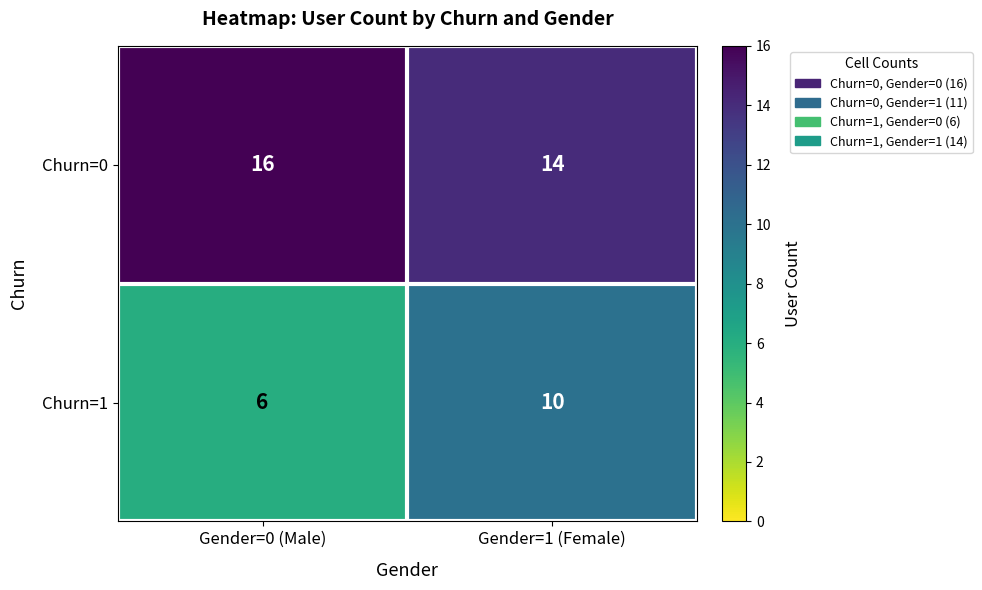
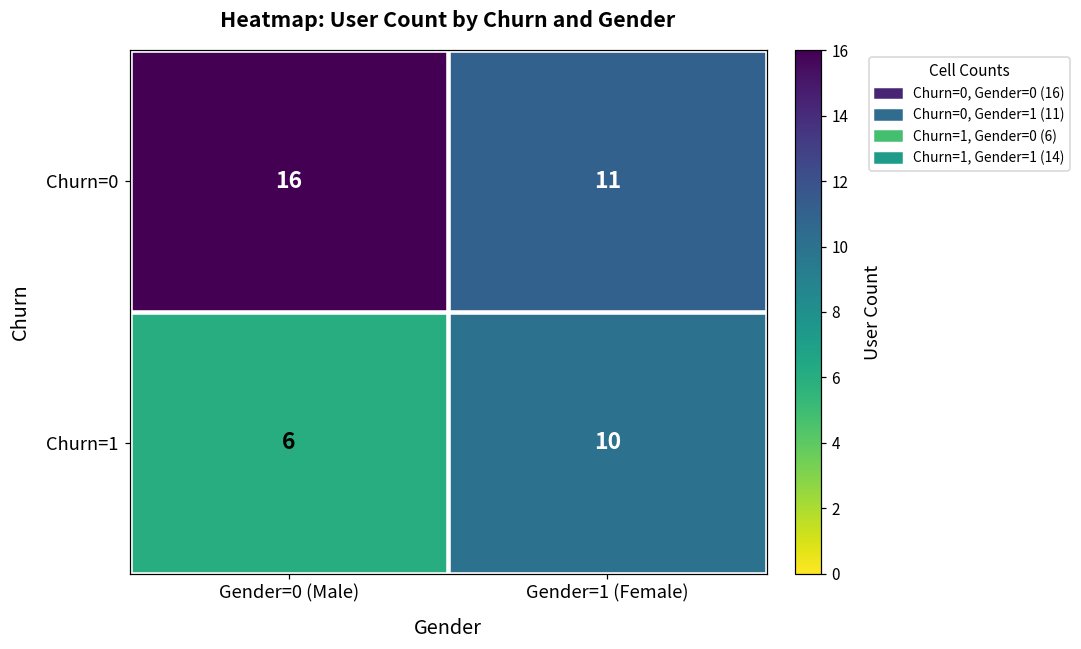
Churn=0, Gender=1 (Female): 14 -> 11
